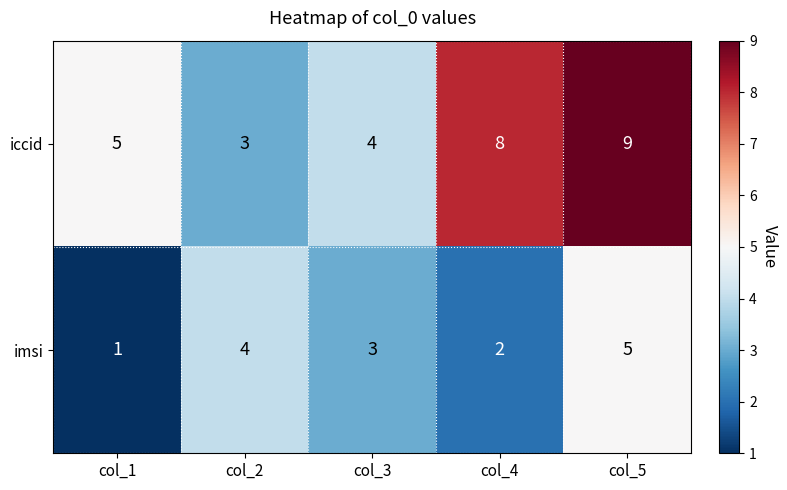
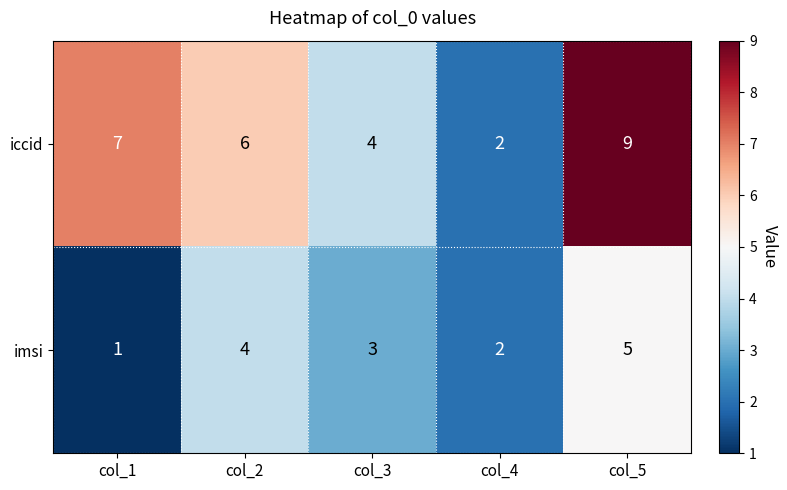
iccid, col_1: 5 -> 7
iccid, col_2: 3 -> 6
iccid, col_4: 8 -> 2
